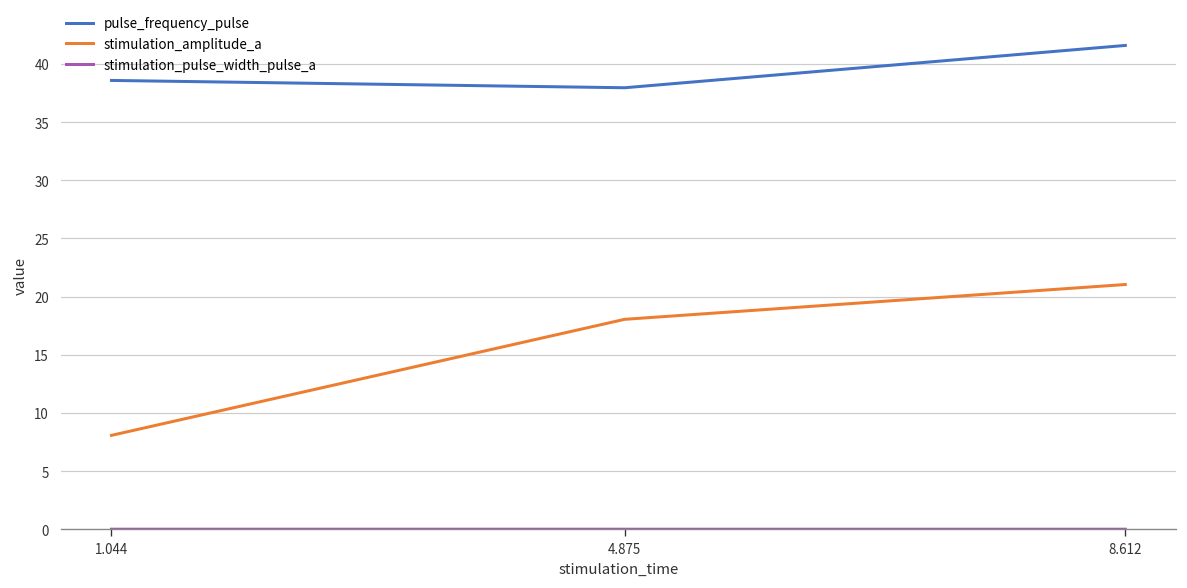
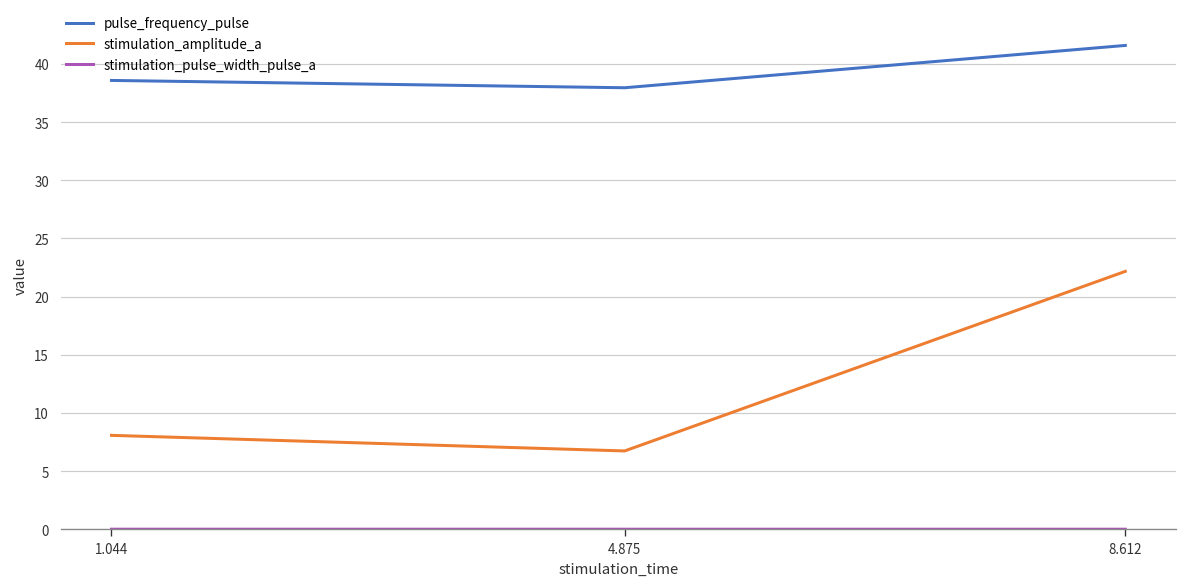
stimulation_amplitude_a, 4.875: 18 -> 7
stimulation_amplitude_a, 8.612: 21 -> 22
